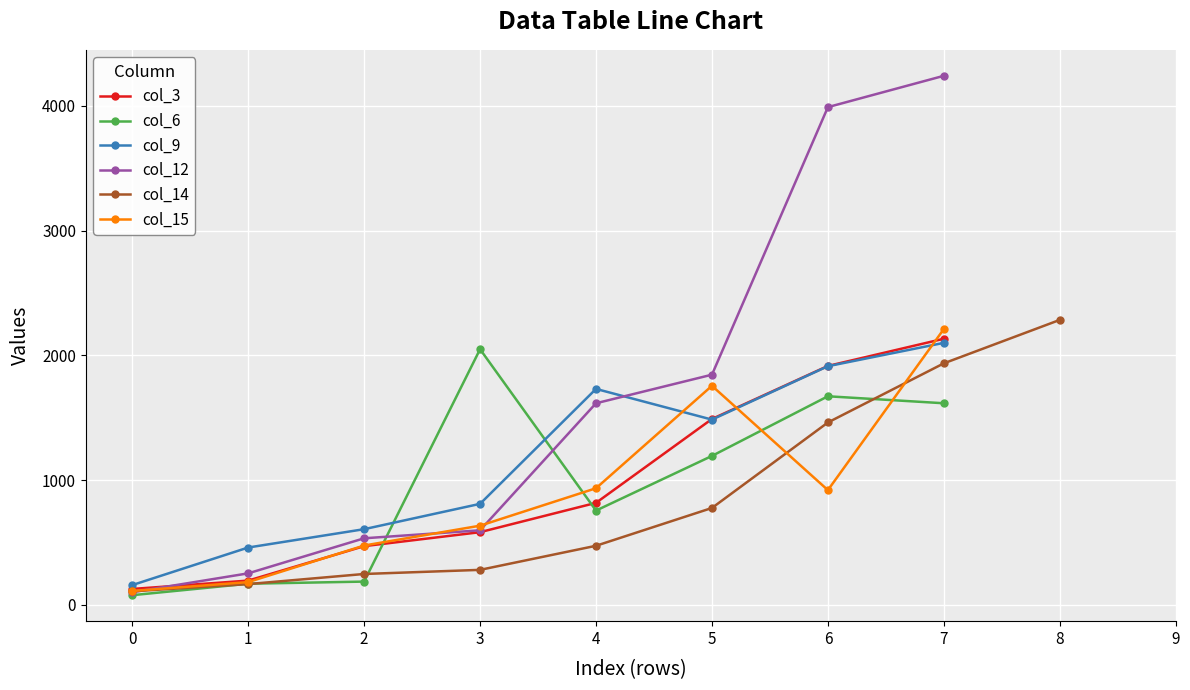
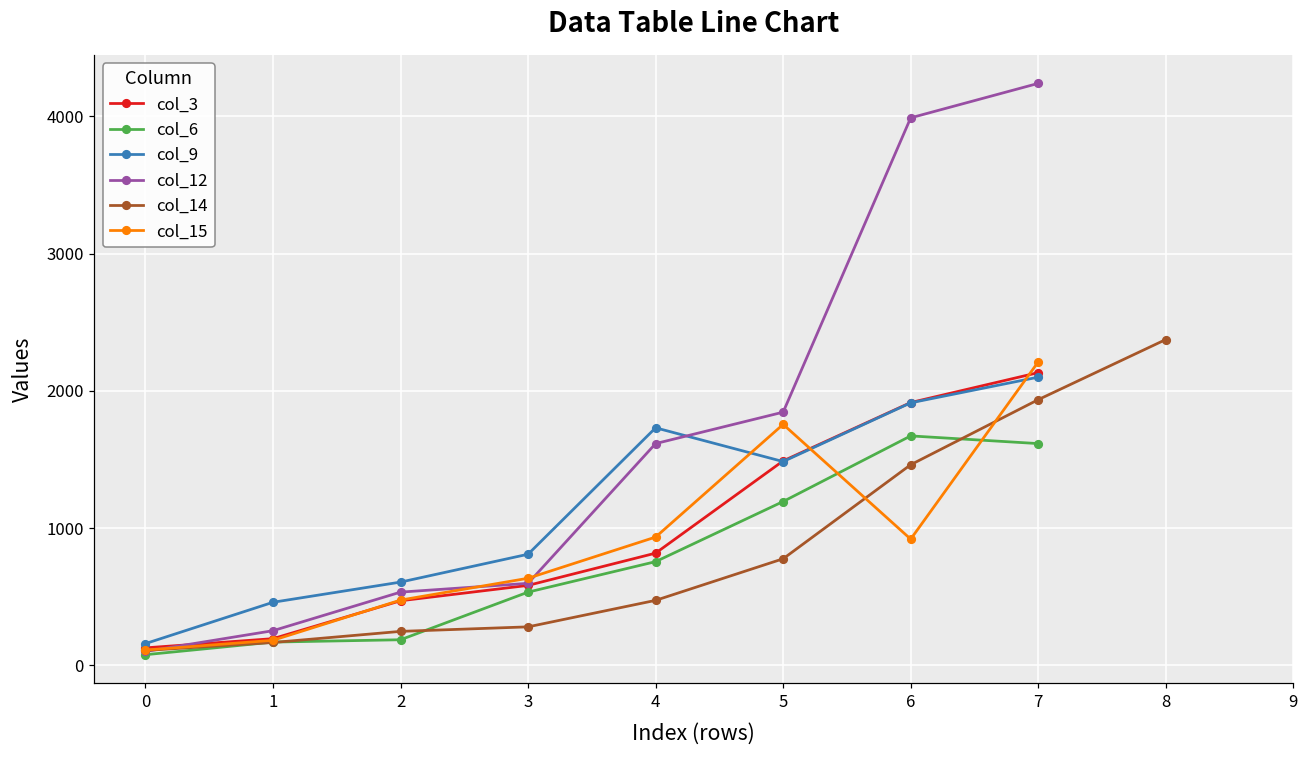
col_6, 3: 2050 -> 530
col_14, 8: 2280 -> 2370
